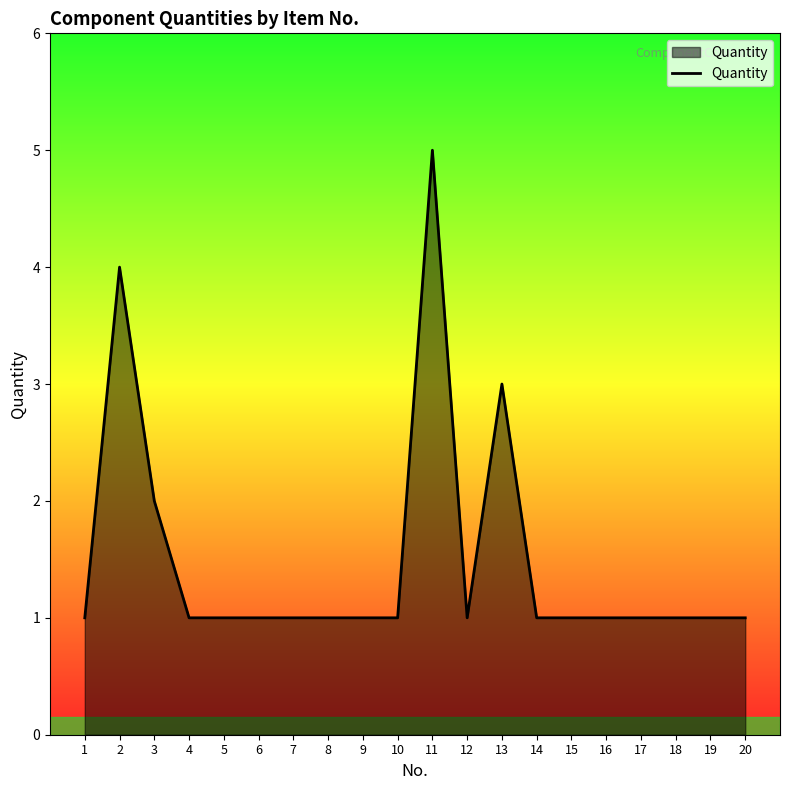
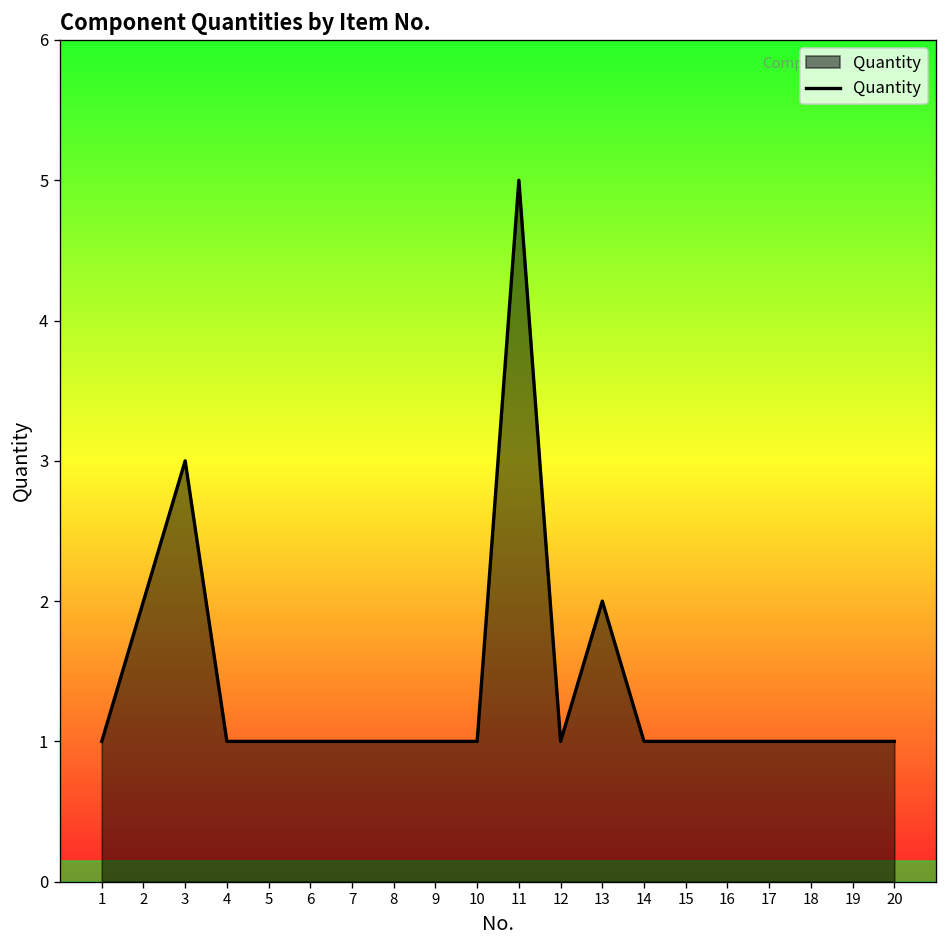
2: 4 -> 2
3: 2 -> 3
13: 3 -> 2
